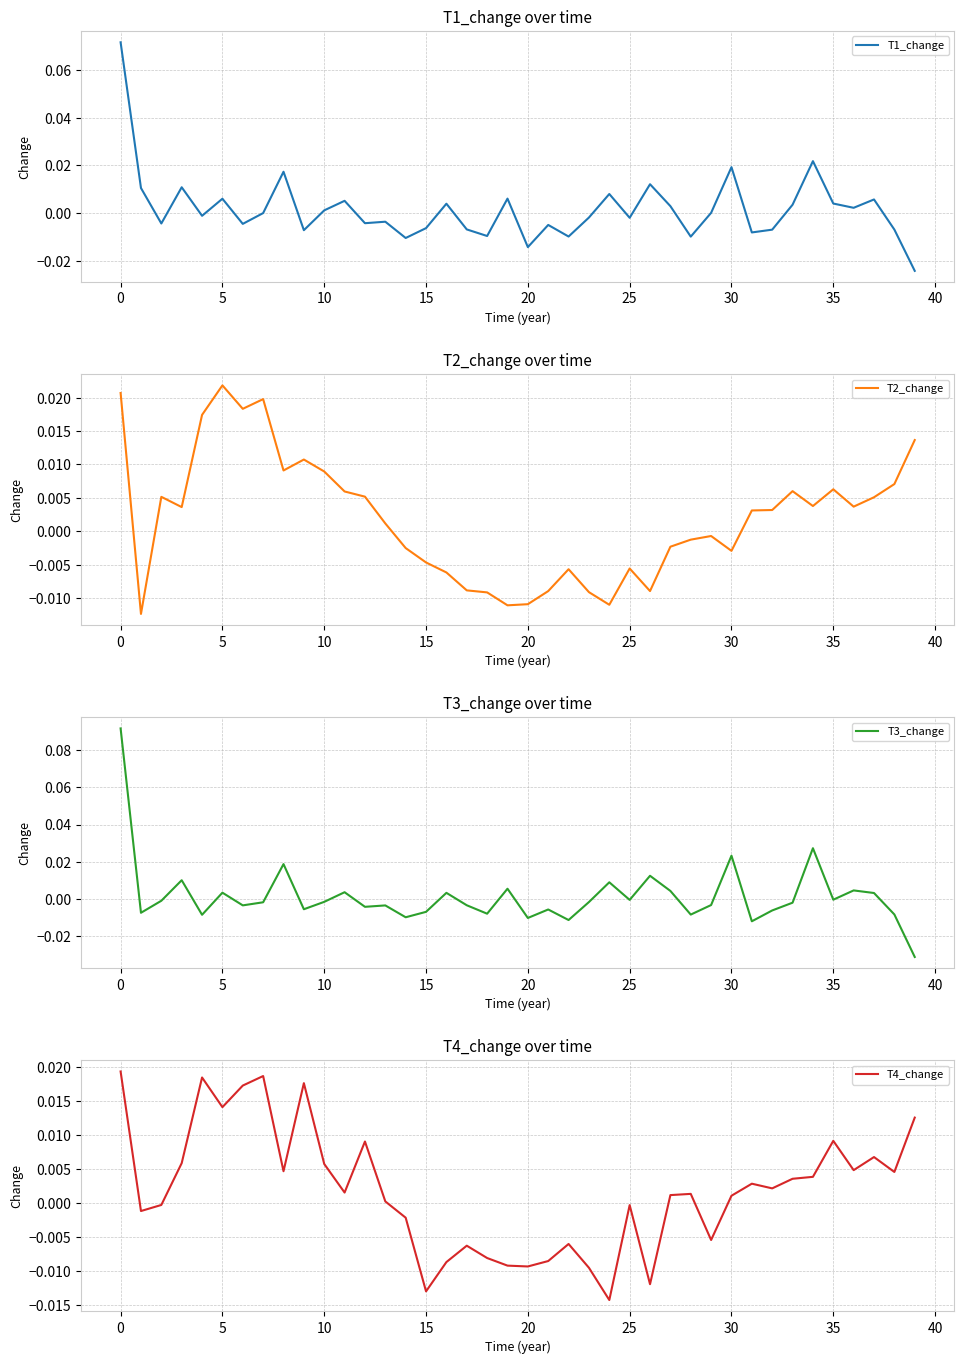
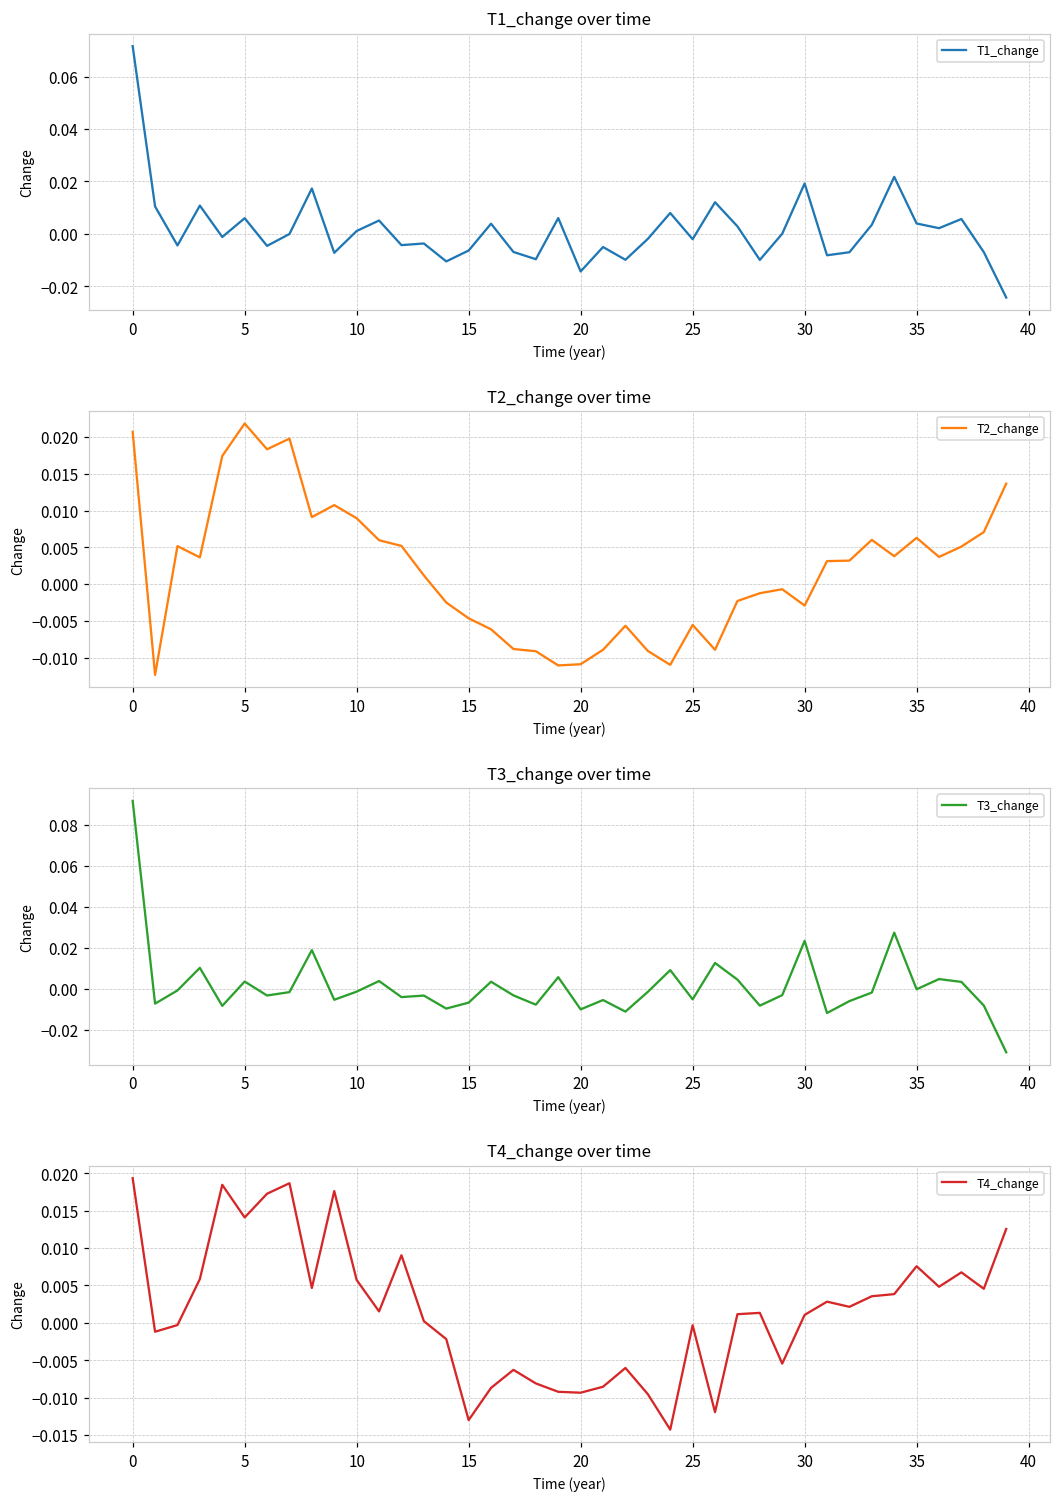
T3_change over time, 25: 0.000 -> -0.005
T4_change over time, 35: 0.009 -> 0.008
